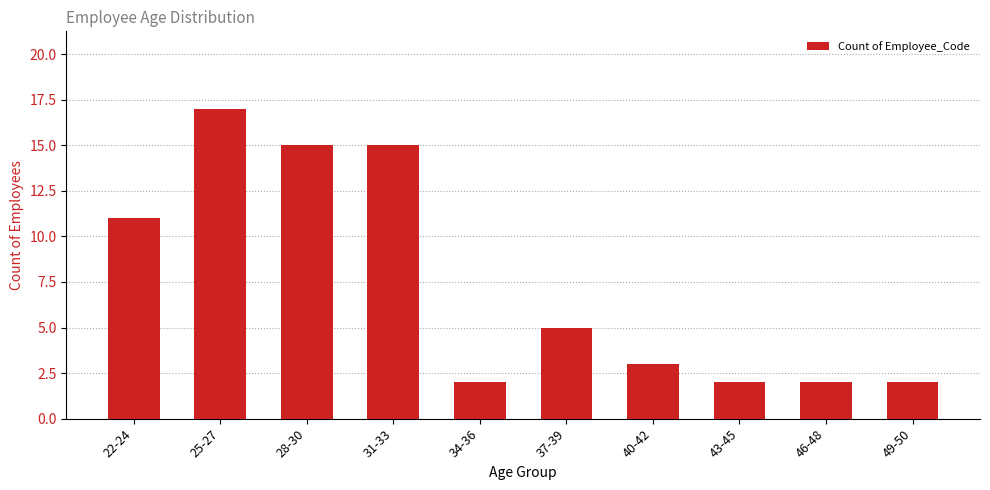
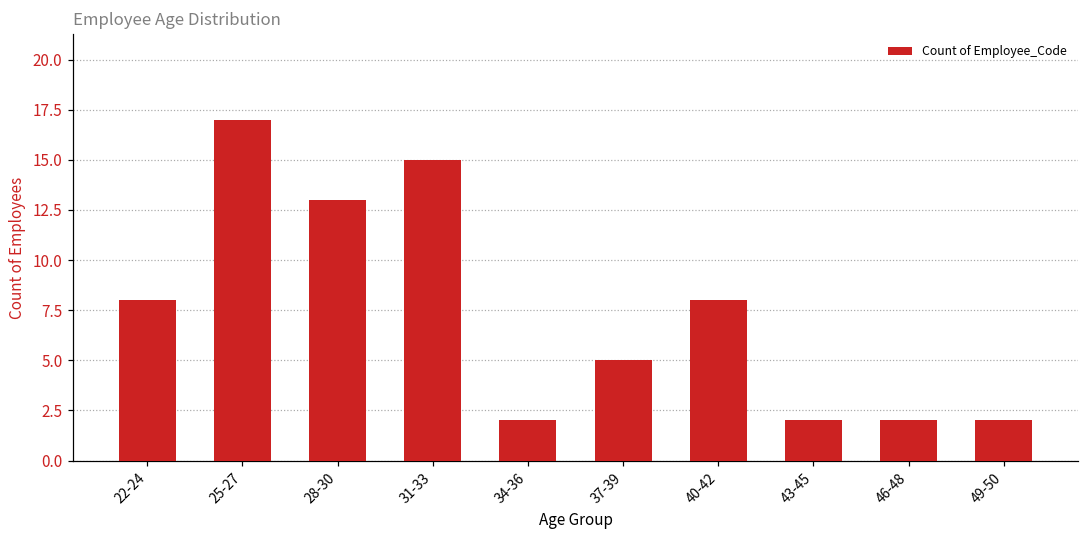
22-24: 11 -> 8
28-30: 15 -> 13
40-42: 3 -> 8
